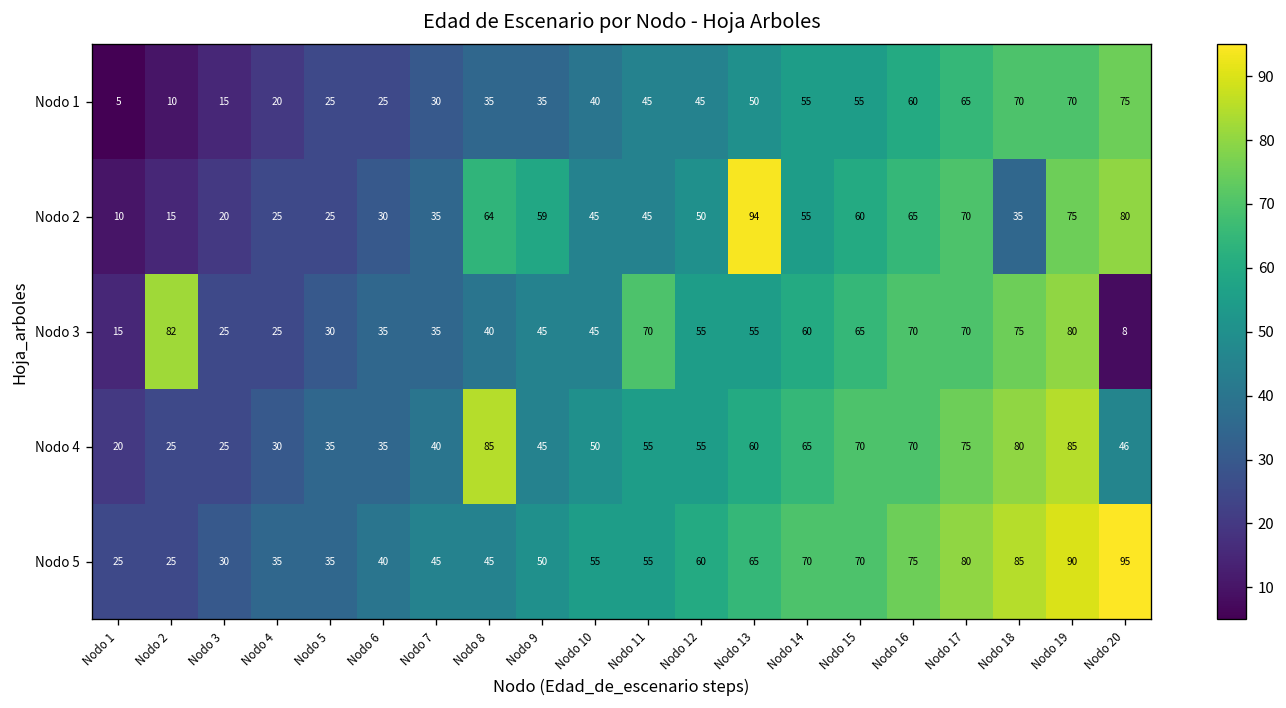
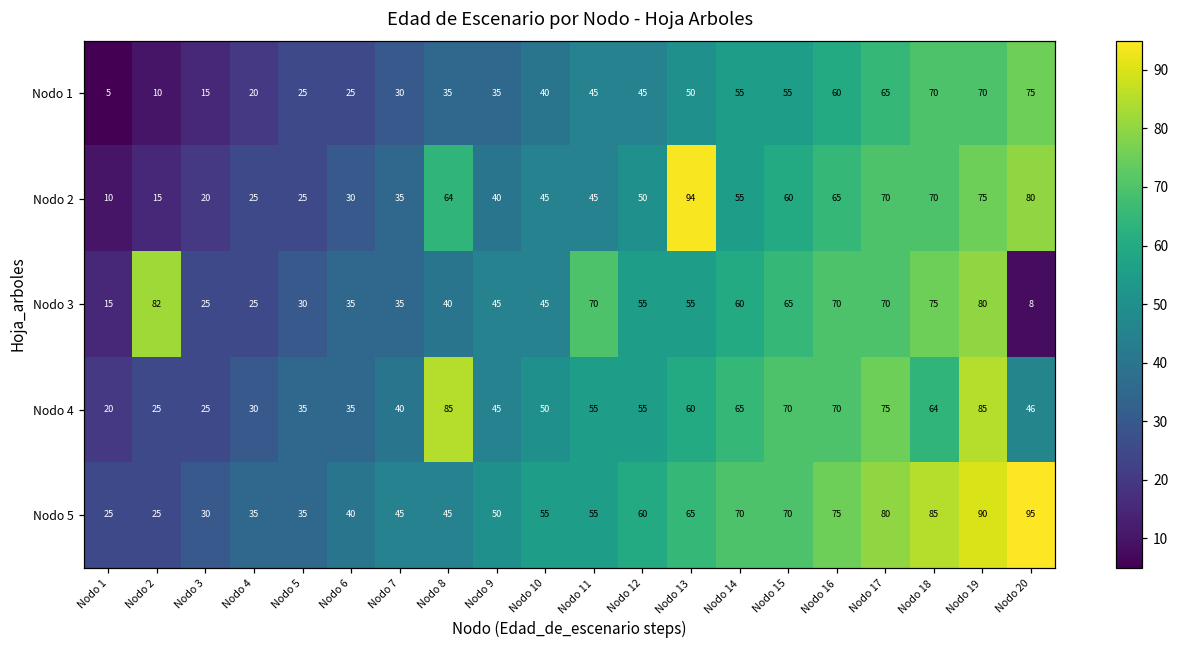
Nodo 2, Nodo 9: 59 -> 40
Nodo 2, Nodo 18: 35 -> 70
Nodo 4, Nodo 18: 80 -> 64
